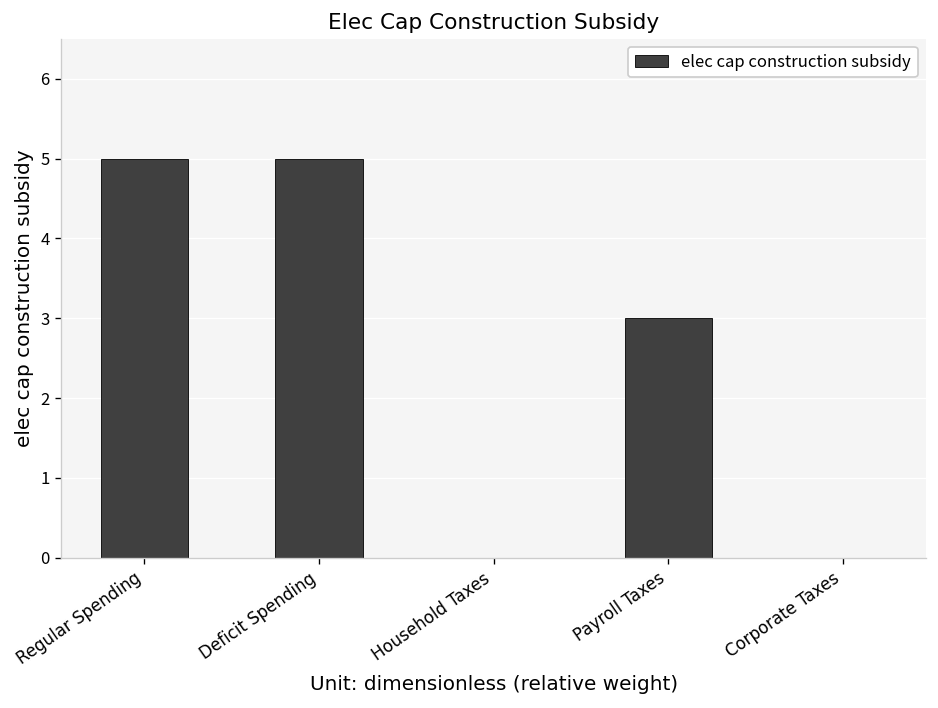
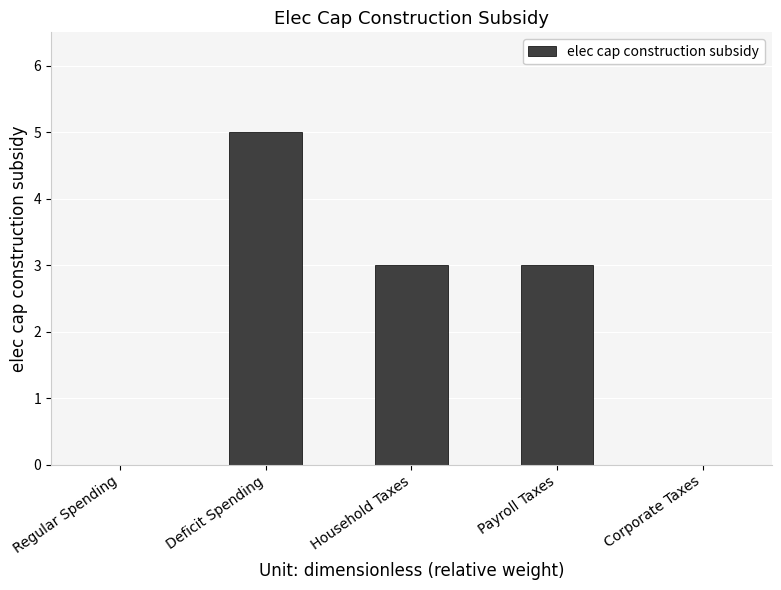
Regular Spending: 5 -> 0
Household Taxes: 0 -> 3
